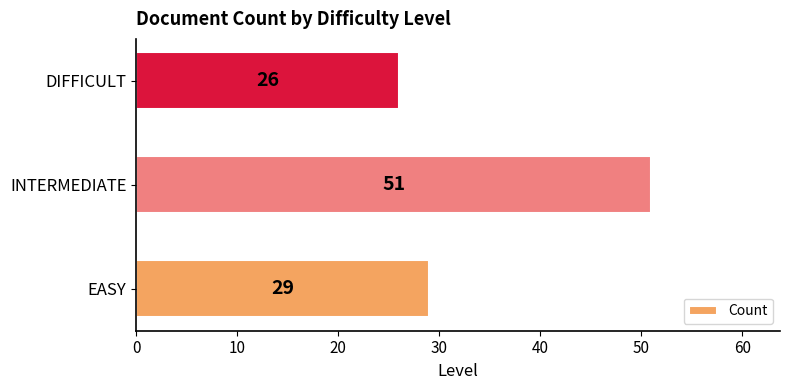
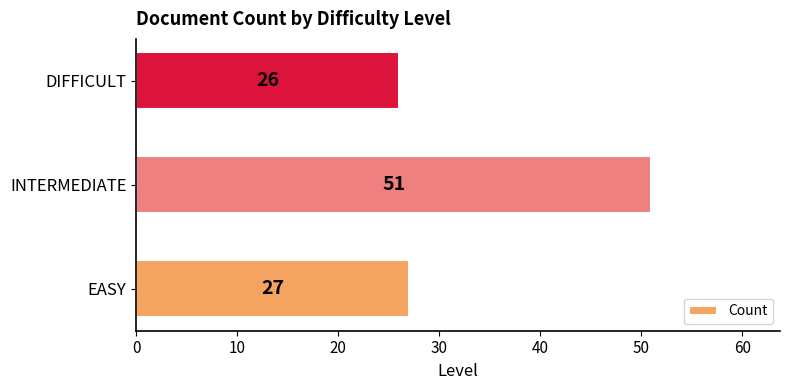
EASY: 29 -> 27
